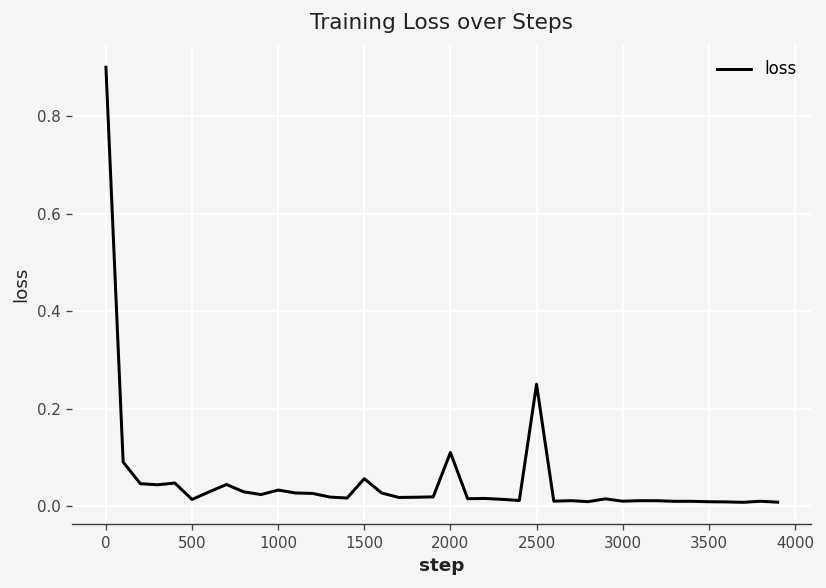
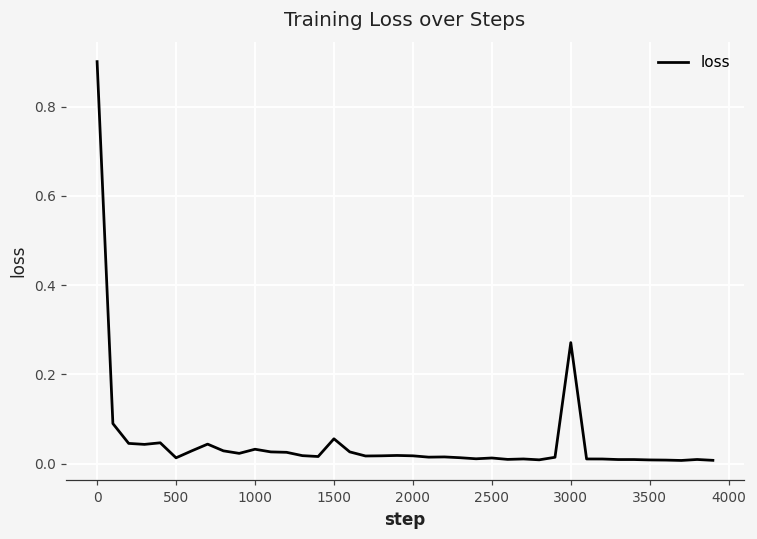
2000: 0.11 -> 0.02
2500: 0.25 -> 0.01
3000: 0.01 -> 0.27
